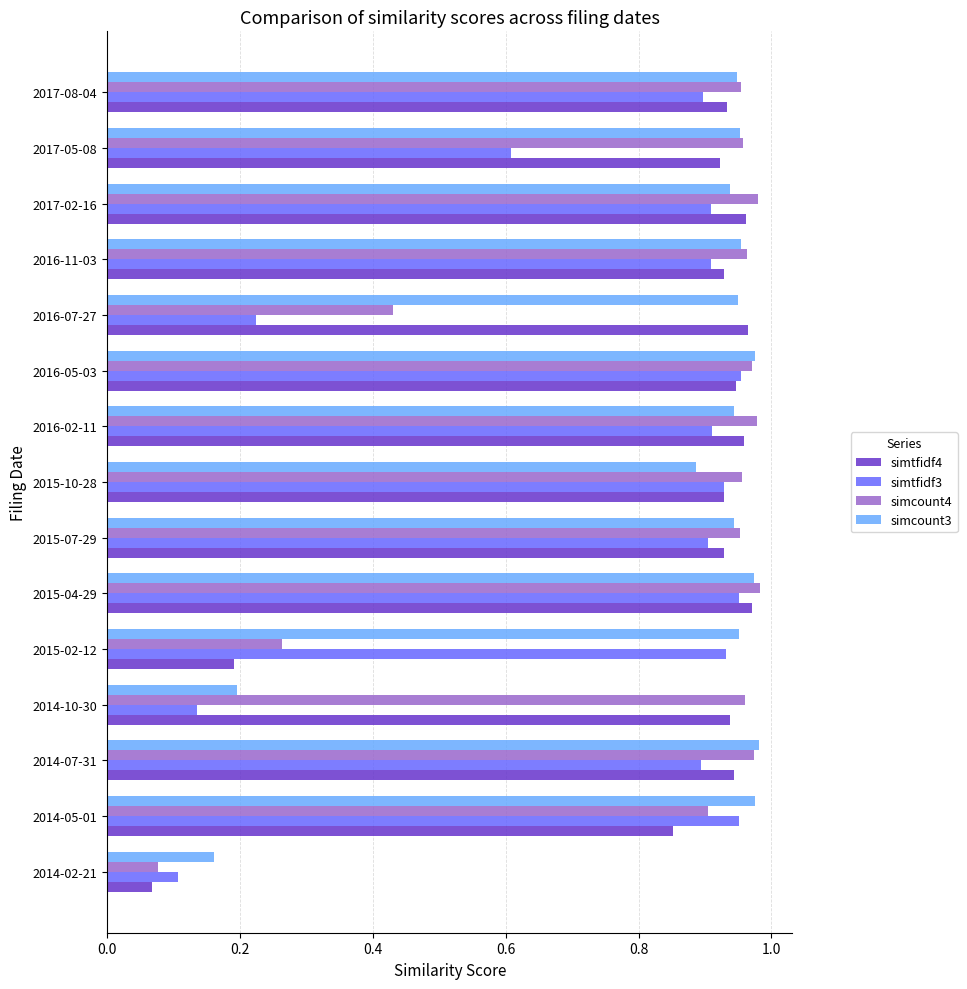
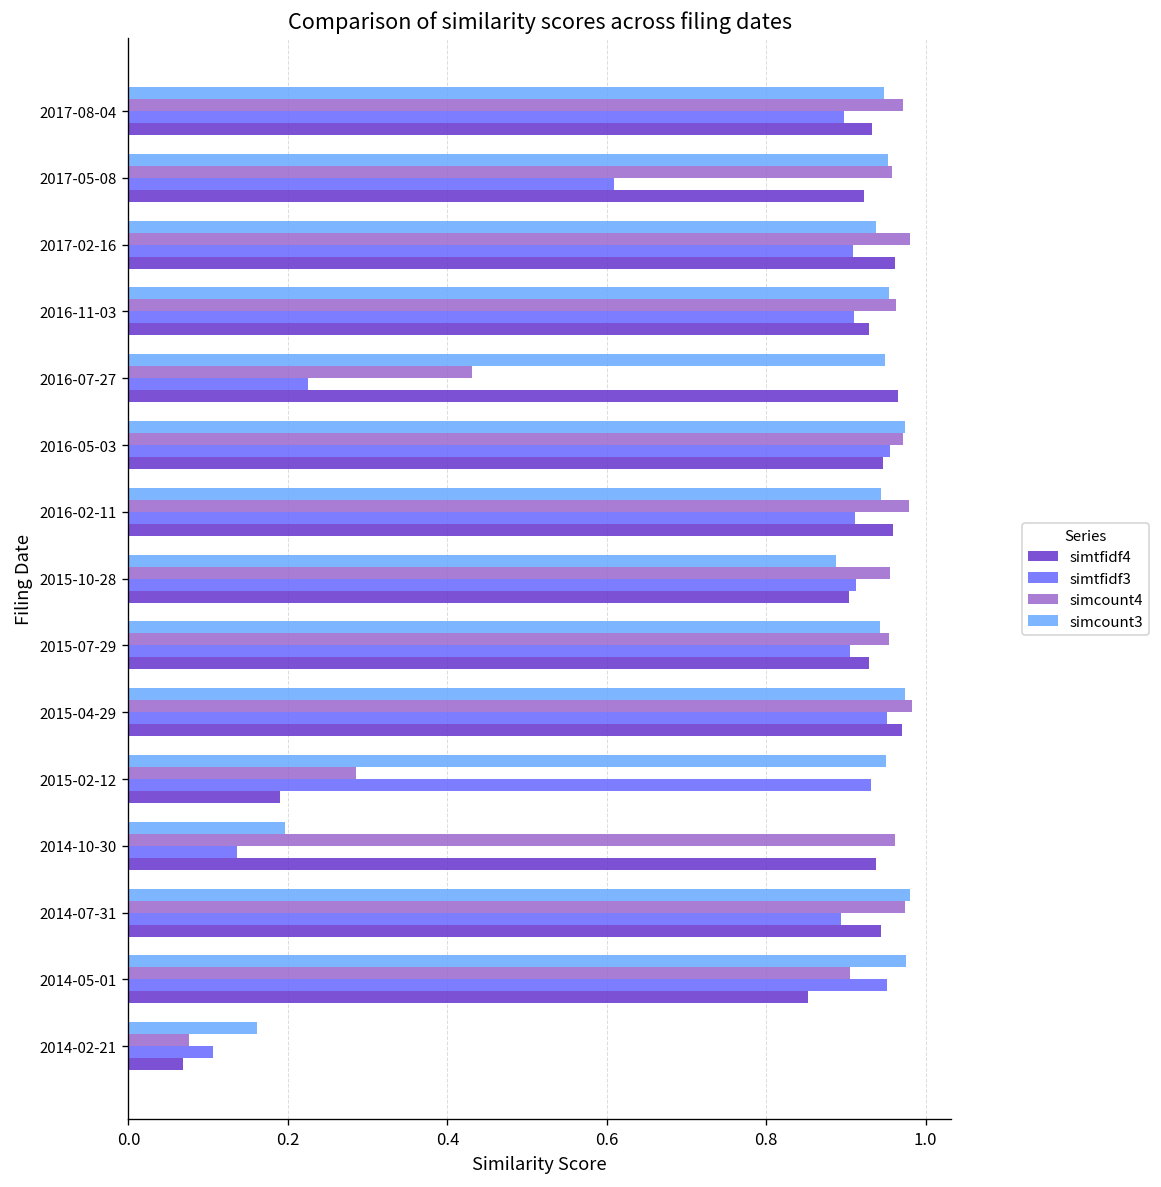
simcount4, 2017-08-04: 0.95 -> 0.97
simtfidf3, 2015-10-28: 0.93 -> 0.91
simtfidf4, 2015-10-28: 0.93 -> 0.90
simcount4, 2015-02-12: 0.26 -> 0.29
